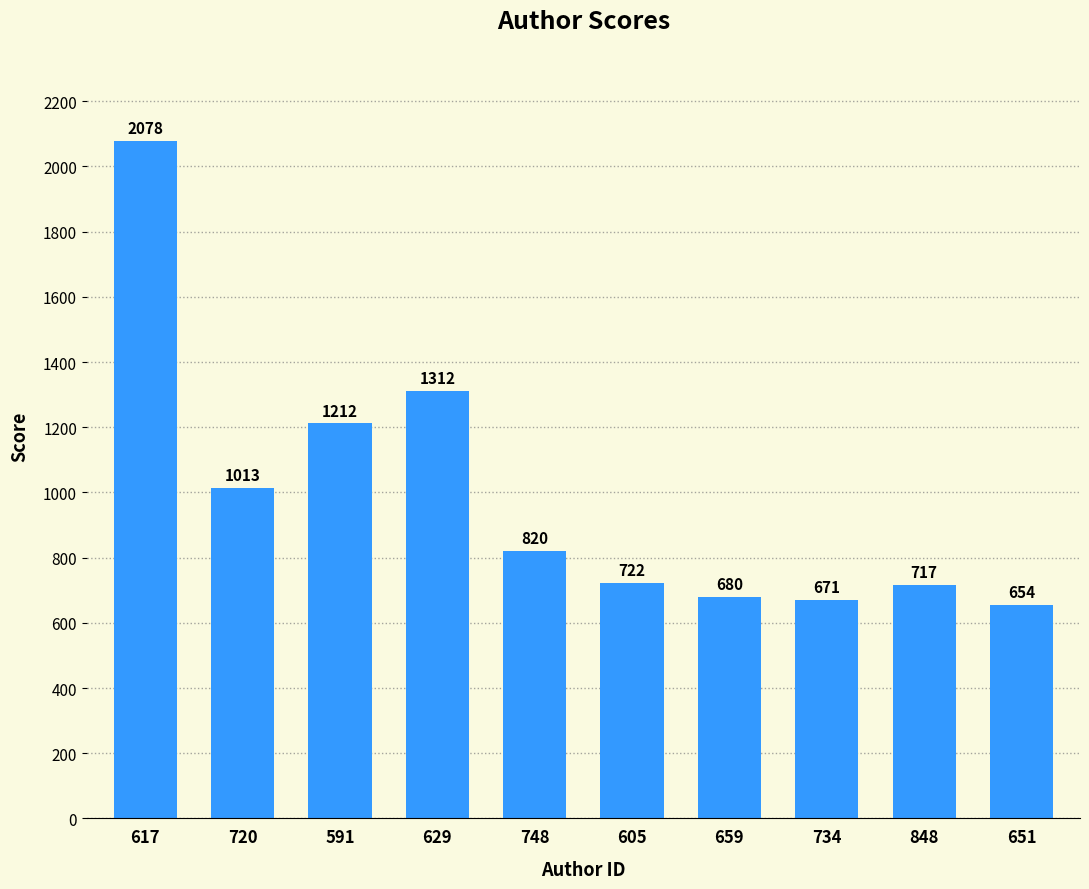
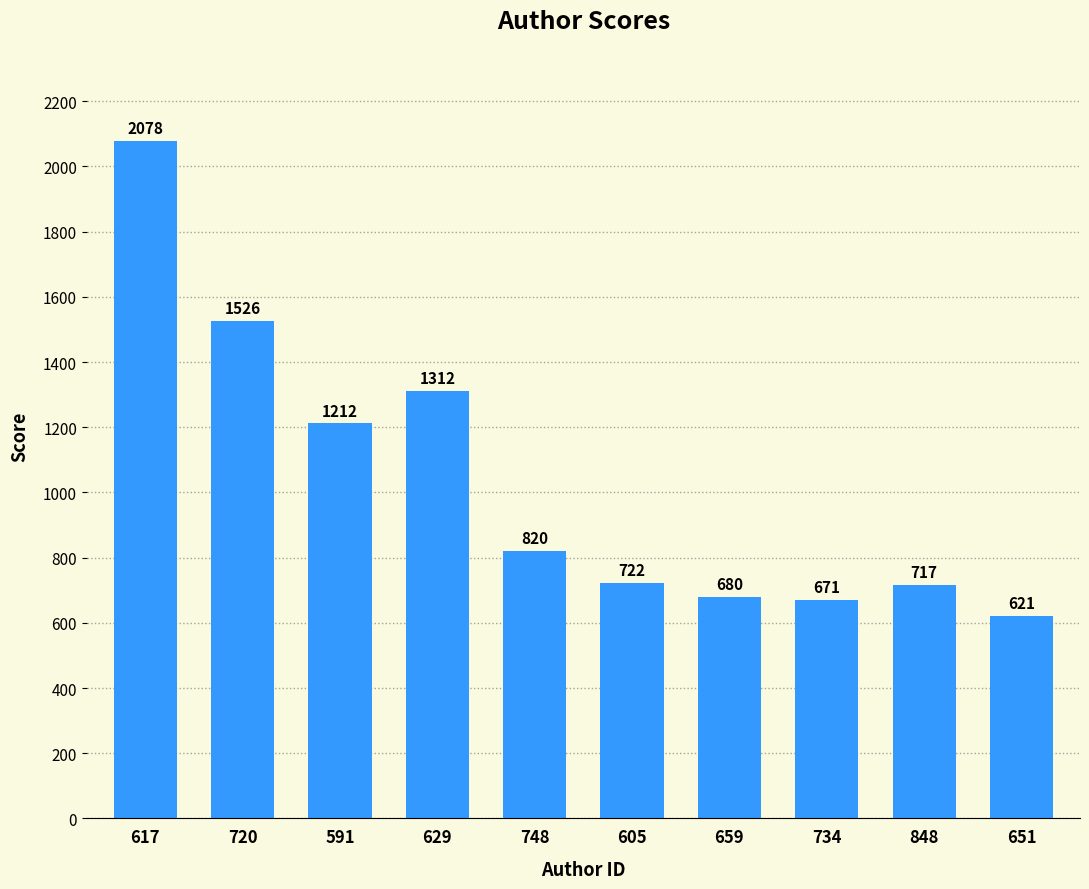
720: 1013 -> 1526
651: 654 -> 621
